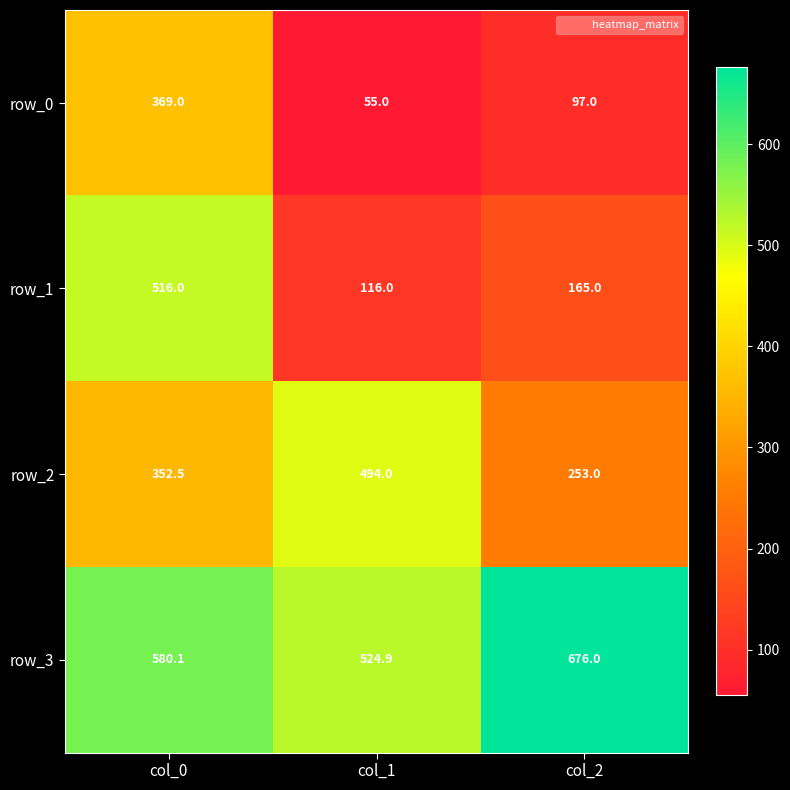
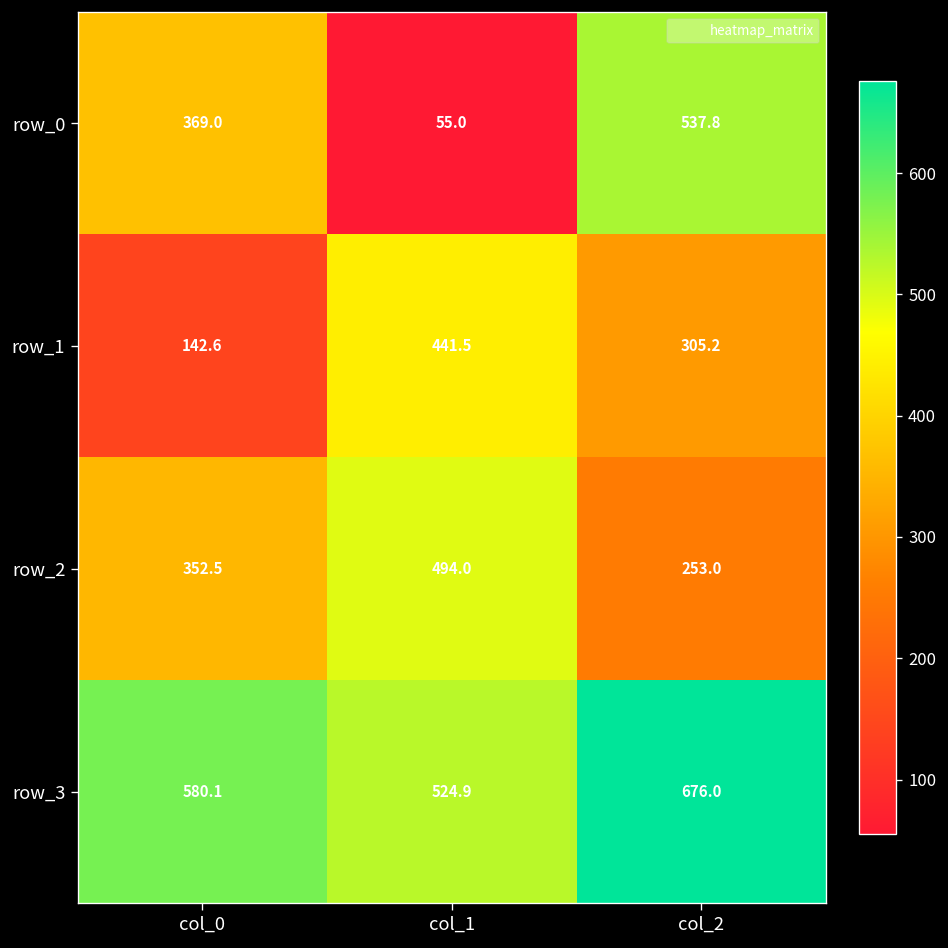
row_0, col_2: 97.0 -> 537.8
row_1, col_0: 516.0 -> 142.6
row_1, col_1: 116.0 -> 441.5
row_1, col_2: 165.0 -> 305.2
